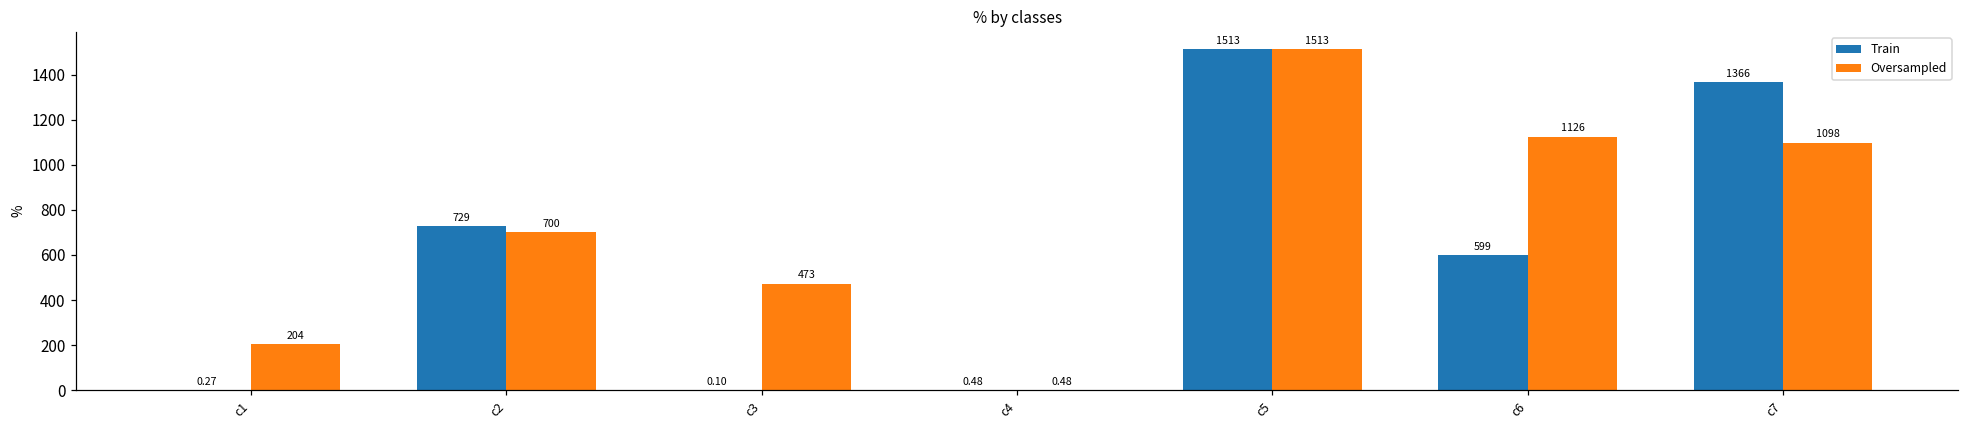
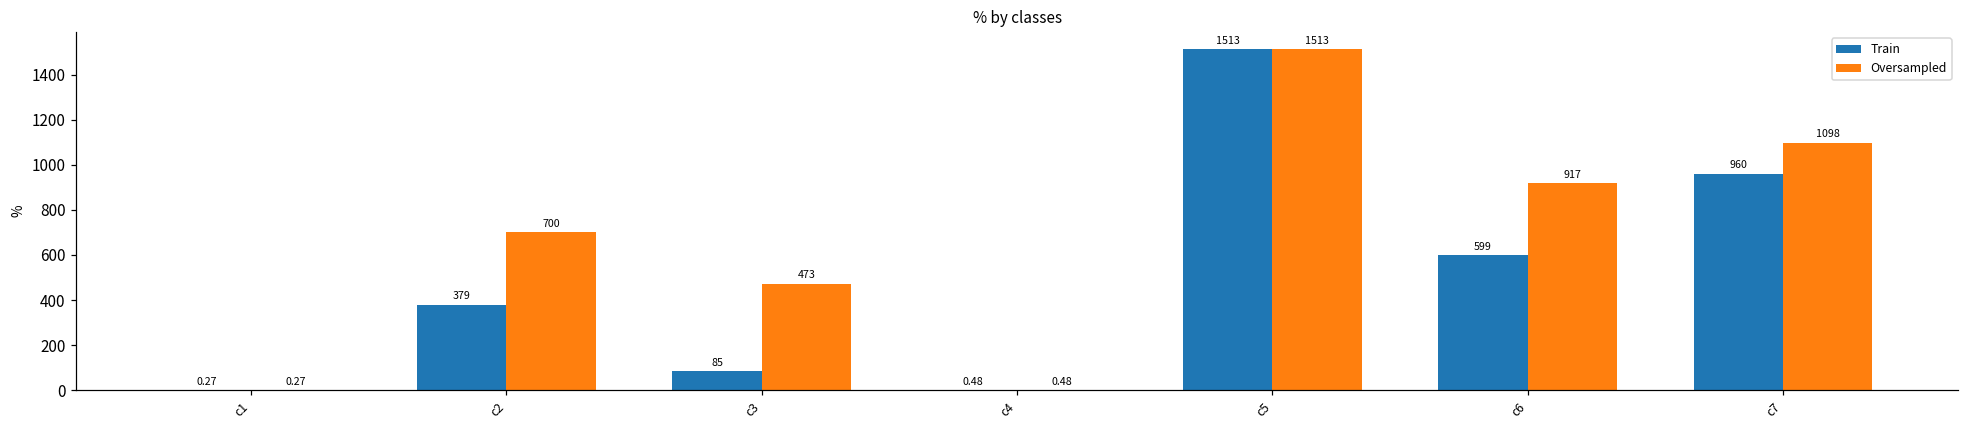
Oversampled, c1: 204 -> 0.27
Train, c2: 729 -> 379
Train, c3: 0.10 -> 85
Oversampled, c6: 1126 -> 917
Train, c7: 1366 -> 960
